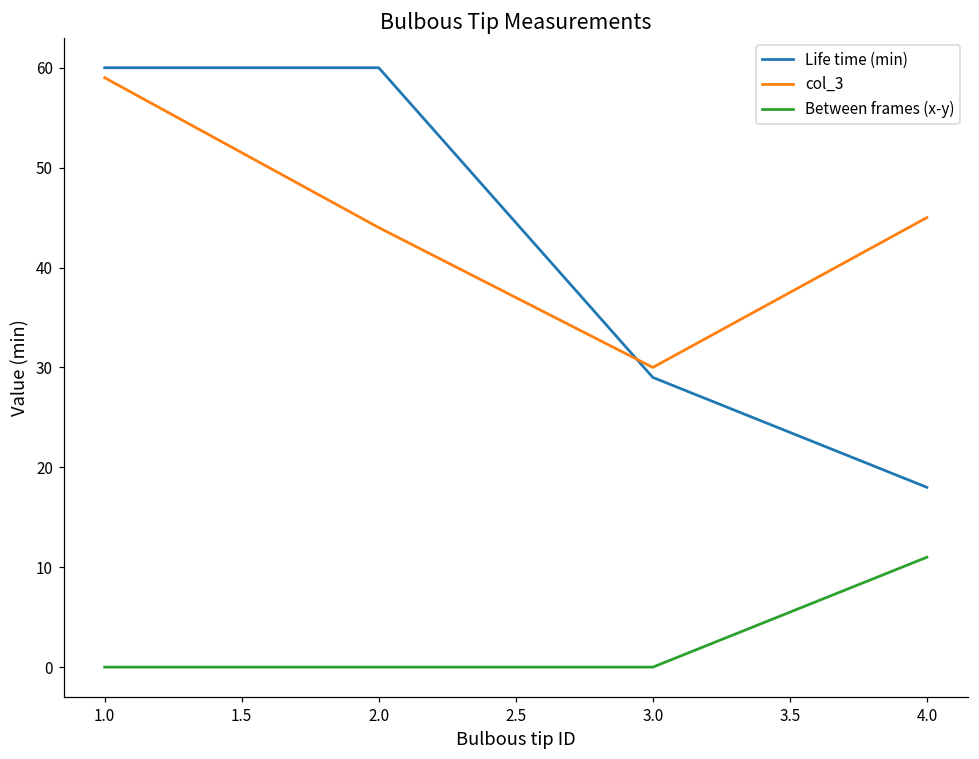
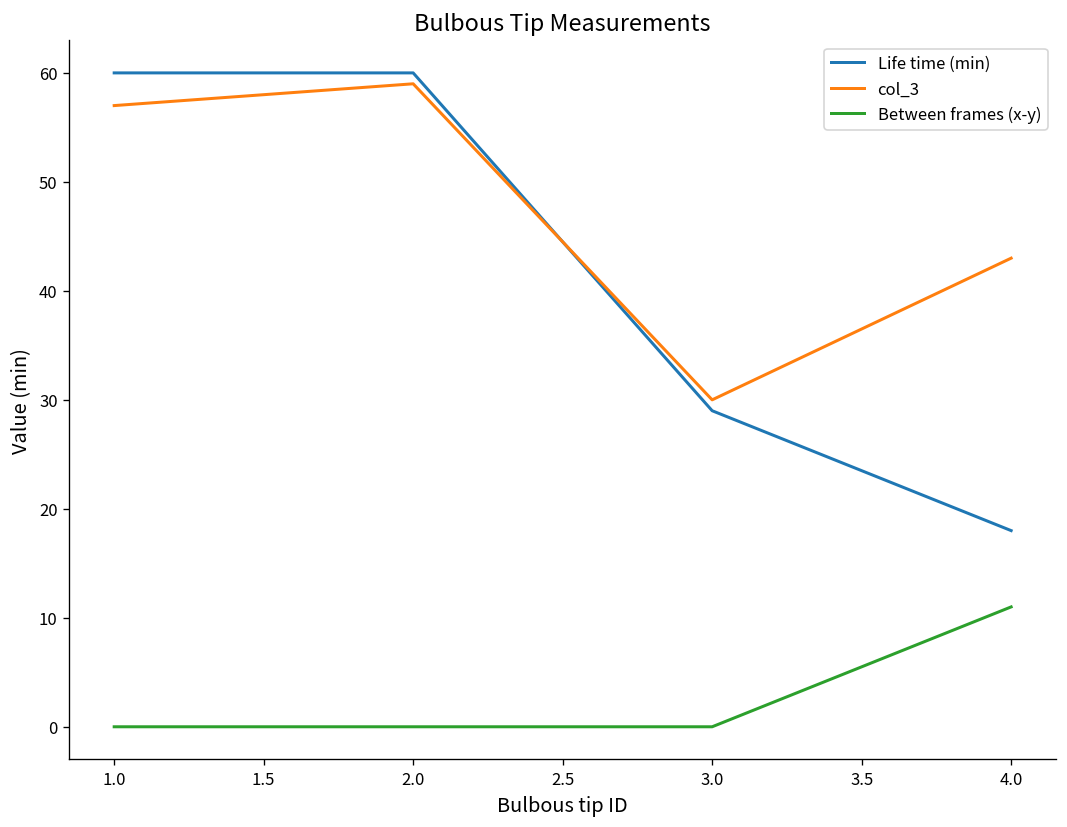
col_3, 1.0: 59 -> 57
col_3, 2.0: 44 -> 59
col_3, 4.0: 45 -> 43
